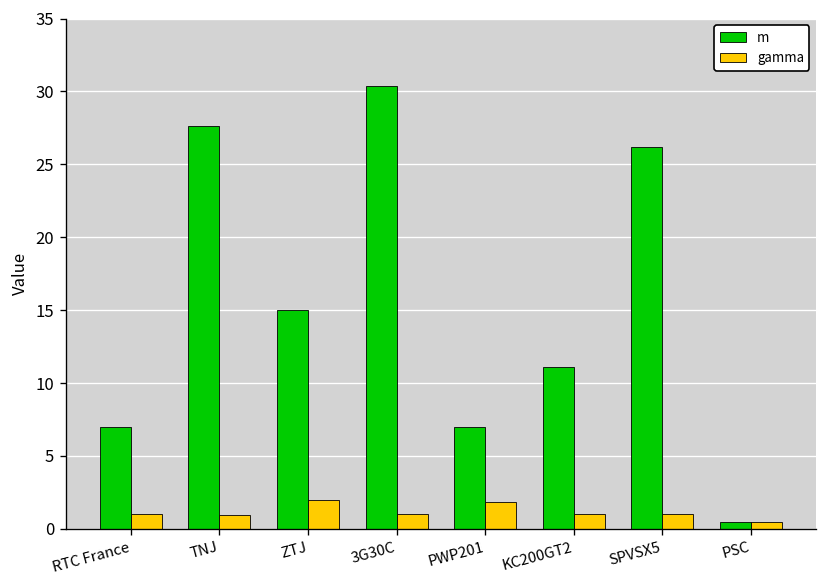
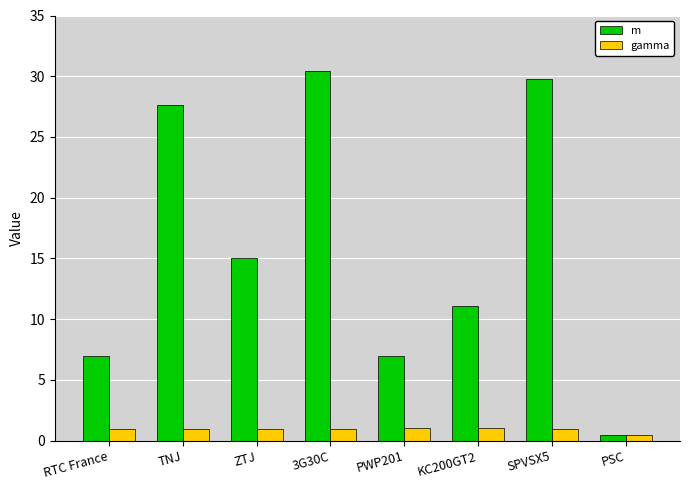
gamma, ZTJ: 2.0 -> 1.0
gamma, PWP201: 1.9 -> 1.0
m, SPVSX5: 26.2 -> 29.8
